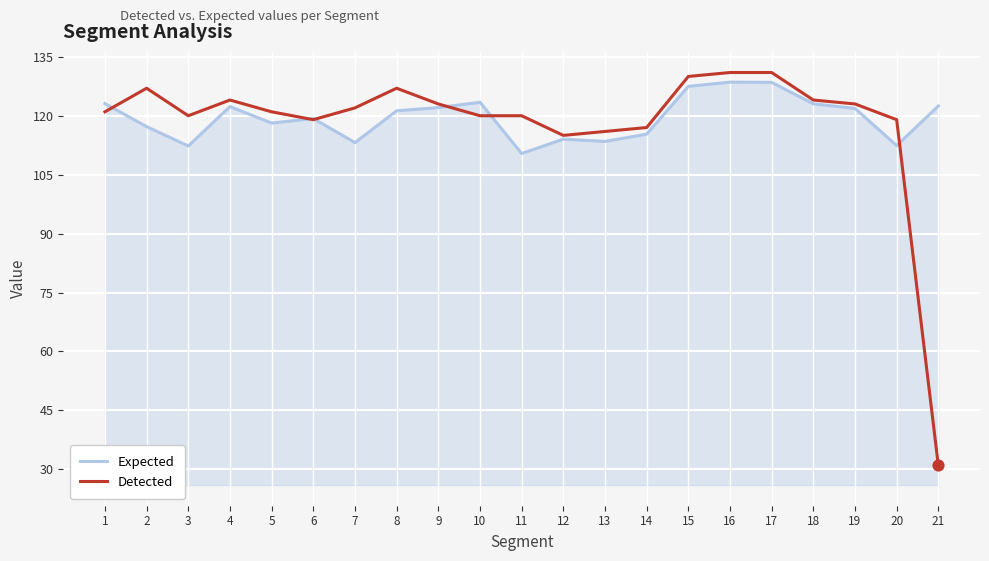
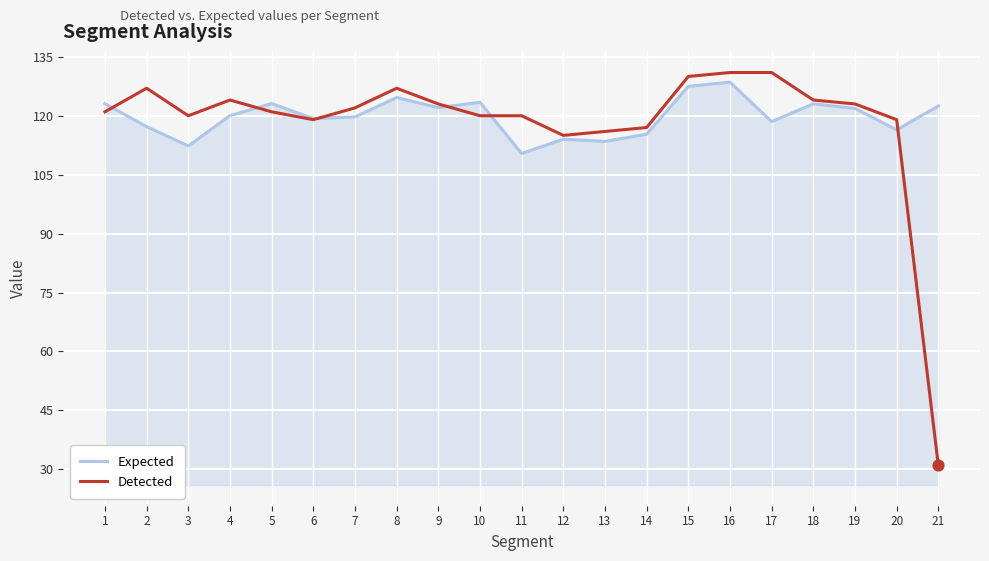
Expected, 4: 122 -> 120
Expected, 5: 118 -> 123
Expected, 7: 113 -> 120
Expected, 8: 121 -> 125
Expected, 17: 128 -> 119
Expected, 20: 112 -> 116
